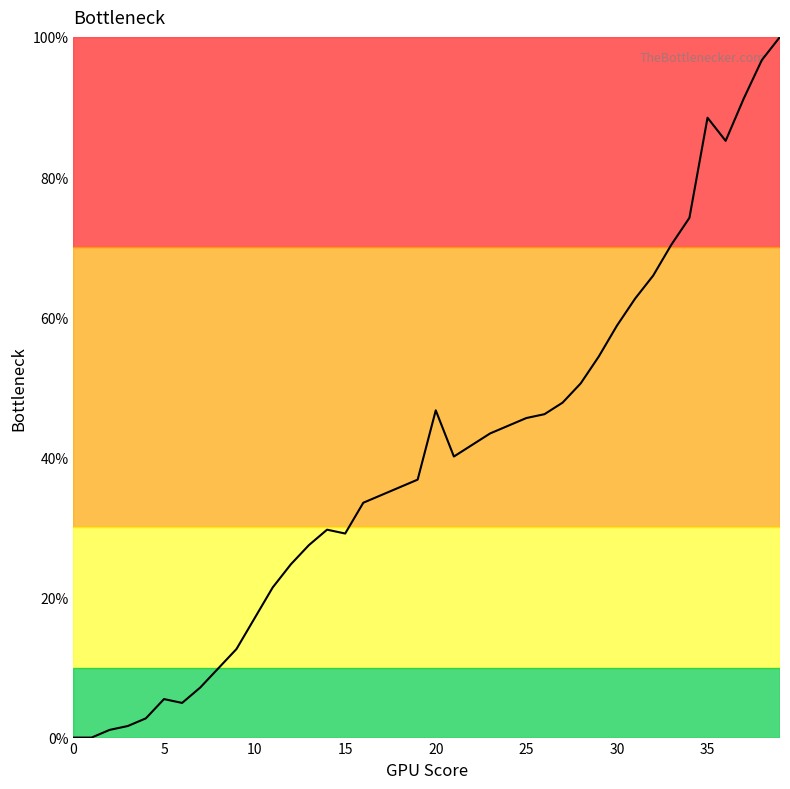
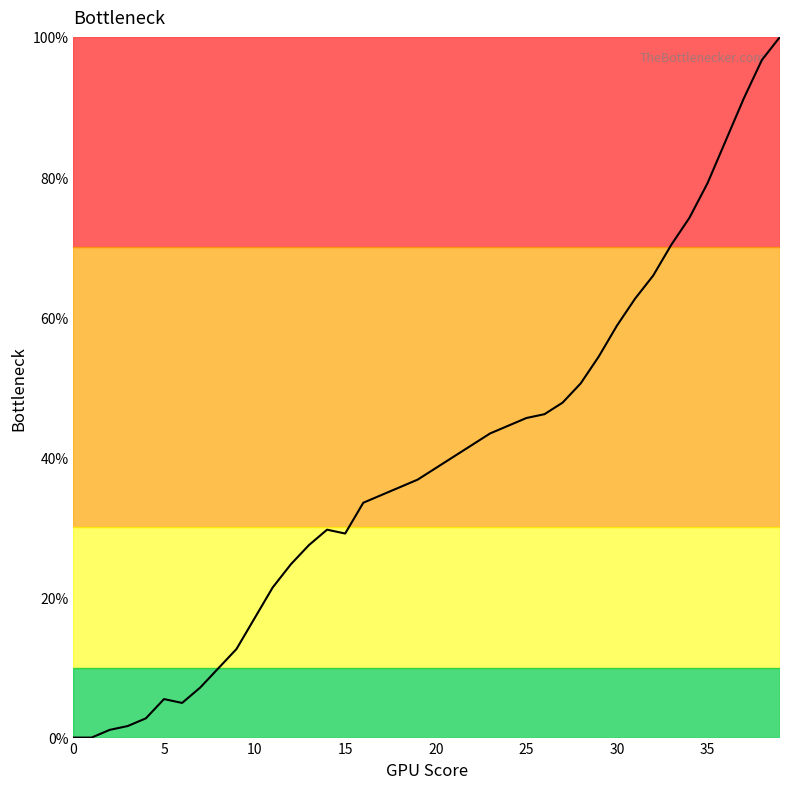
20: 47% -> 38%
35: 88% -> 79%
